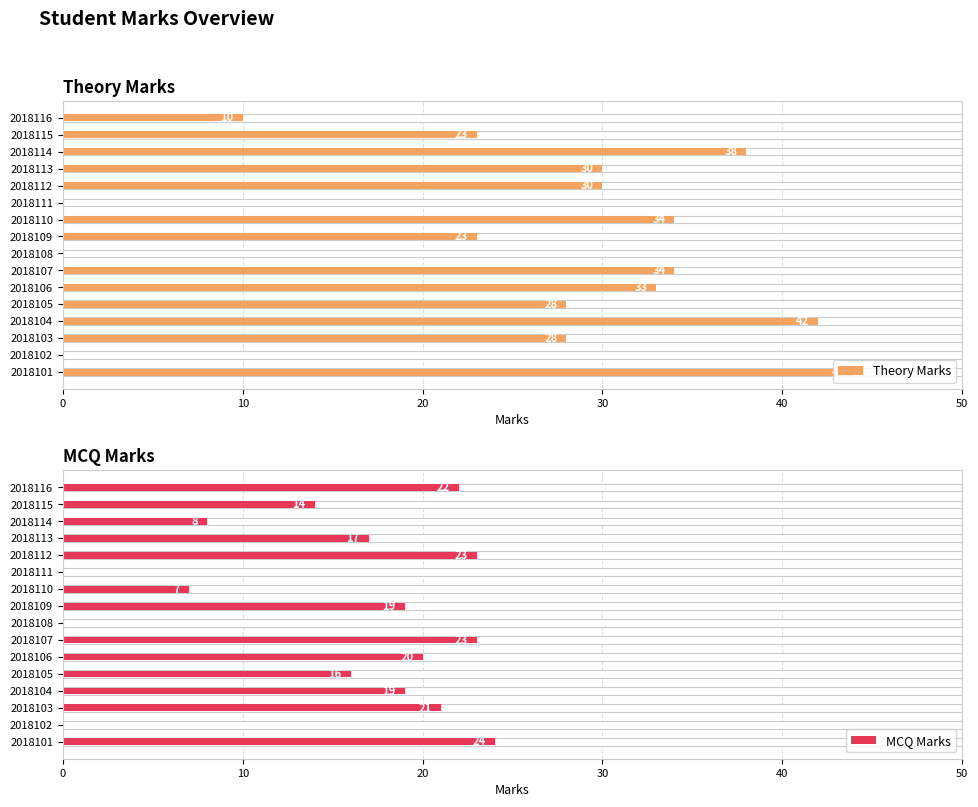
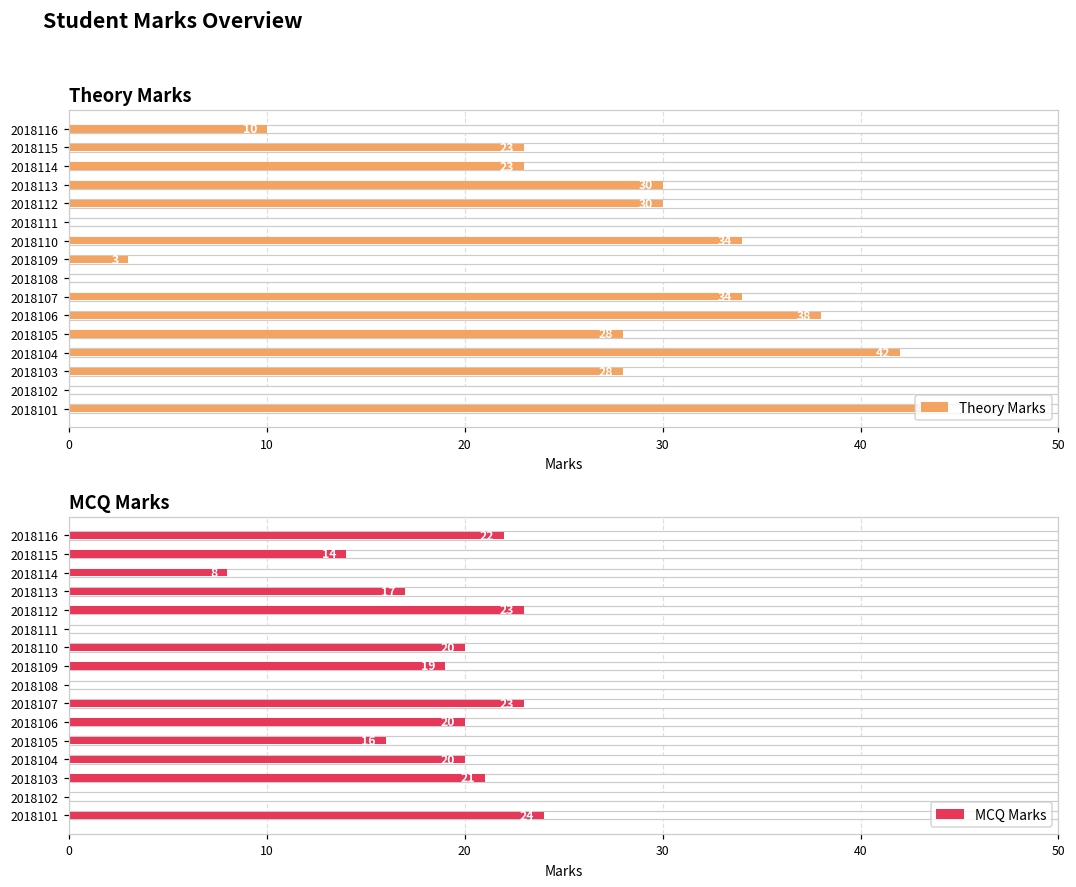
Theory Marks, Theory Marks, 2018114: 38 -> 23
Theory Marks, Theory Marks, 2018109: 23 -> 3
Theory Marks, Theory Marks, 2018106: 33 -> 38
MCQ Marks, MCQ Marks, 2018110: 7 -> 20
MCQ Marks, MCQ Marks, 2018104: 19 -> 20
